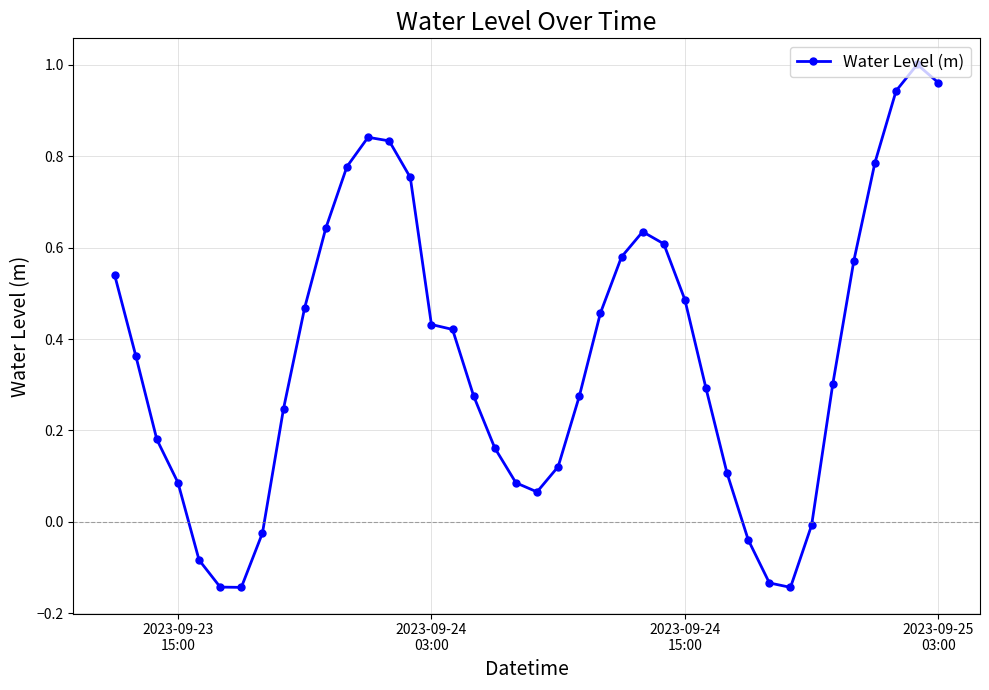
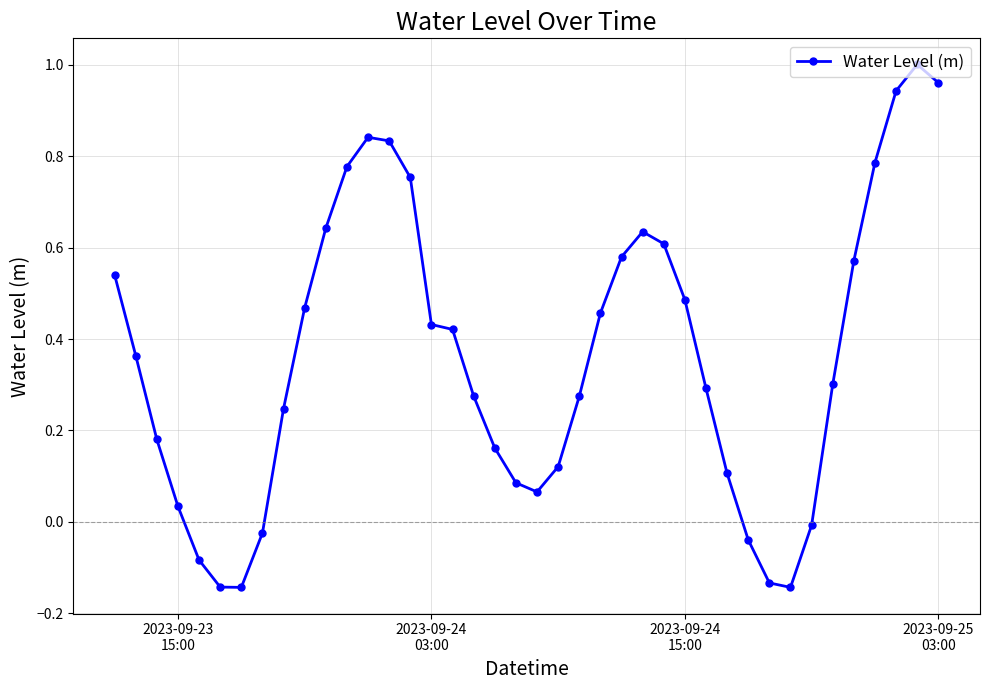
2023-09-23 15:00: 0.09 -> 0.03
